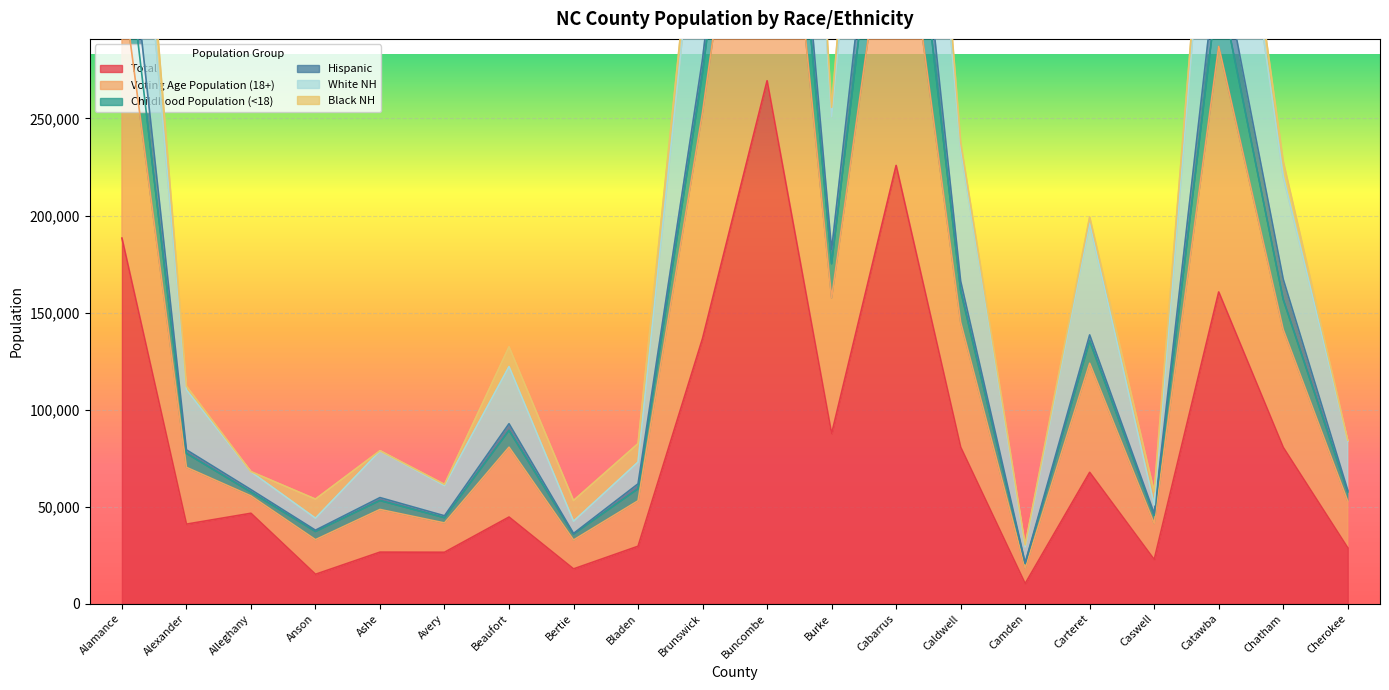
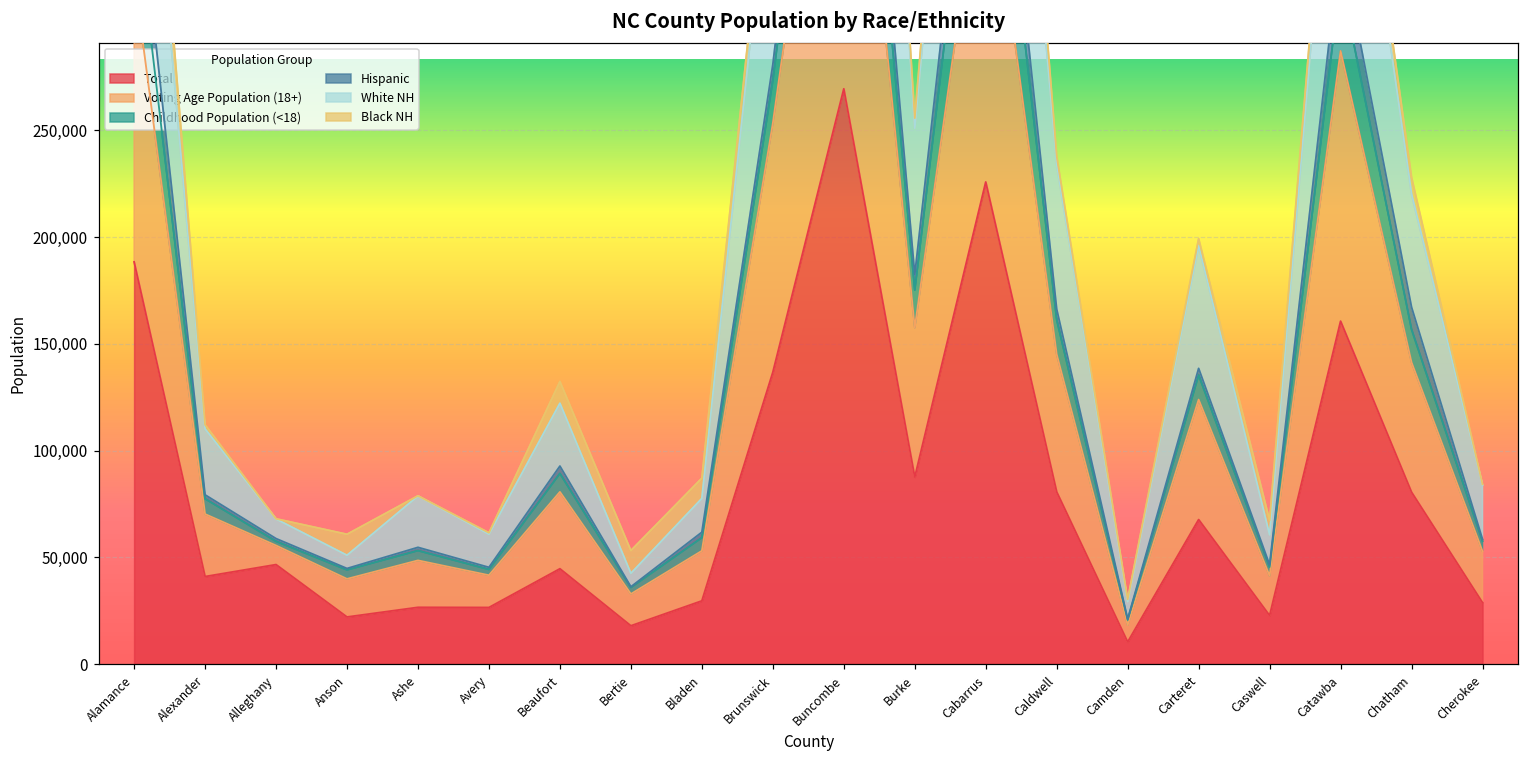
Total, Anson: 15,000 -> 22,000
White NH, Bladen: 11,000 -> 16,000
White NH, Caswell: 4,000 -> 14,000
